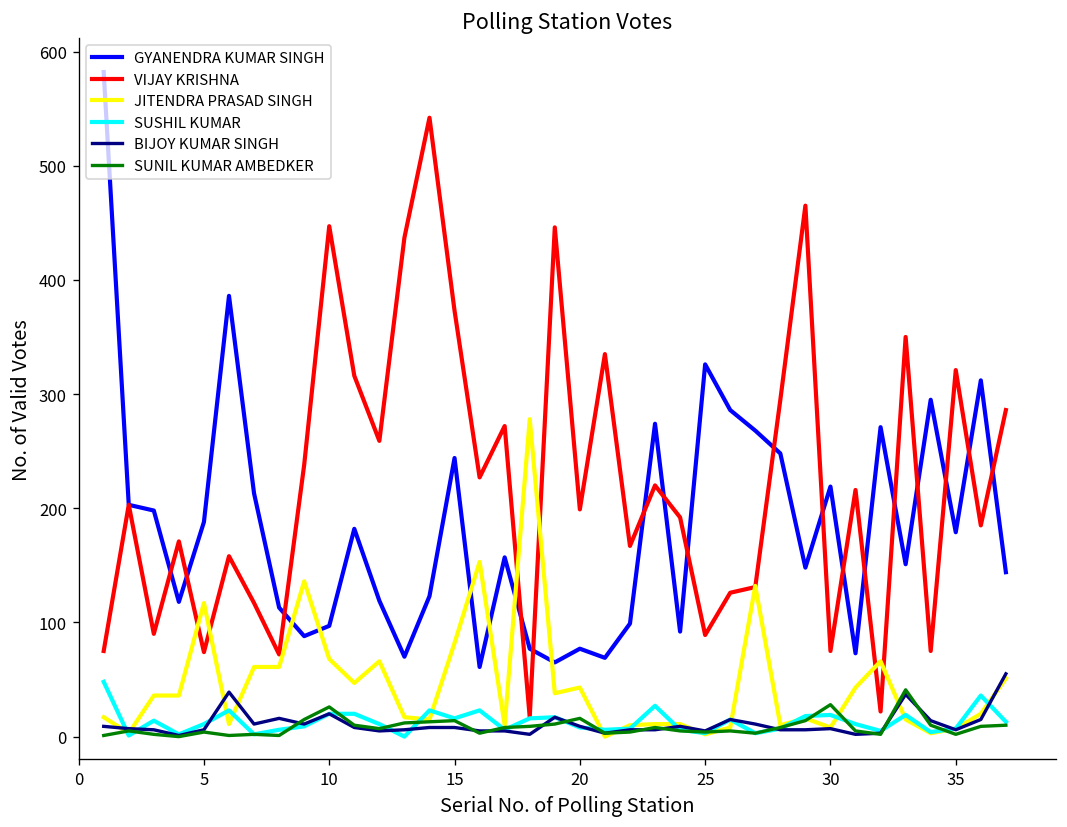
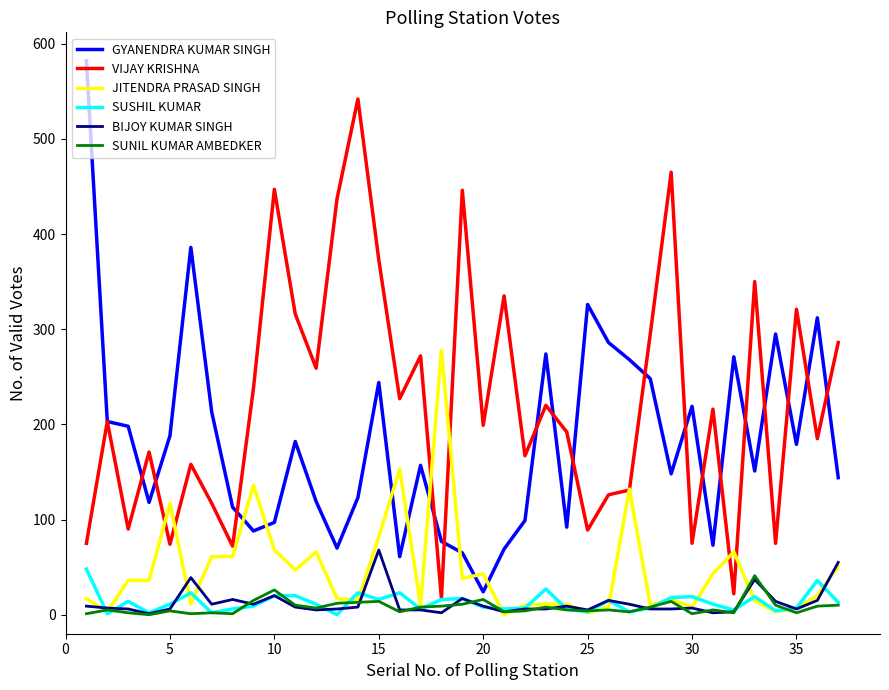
BIJOY KUMAR SINGH, 15: 10 -> 70
GYANENDRA KUMAR SINGH, 20: 80 -> 20
SUNIL KUMAR AMBEDKER, 30: 30 -> 0
